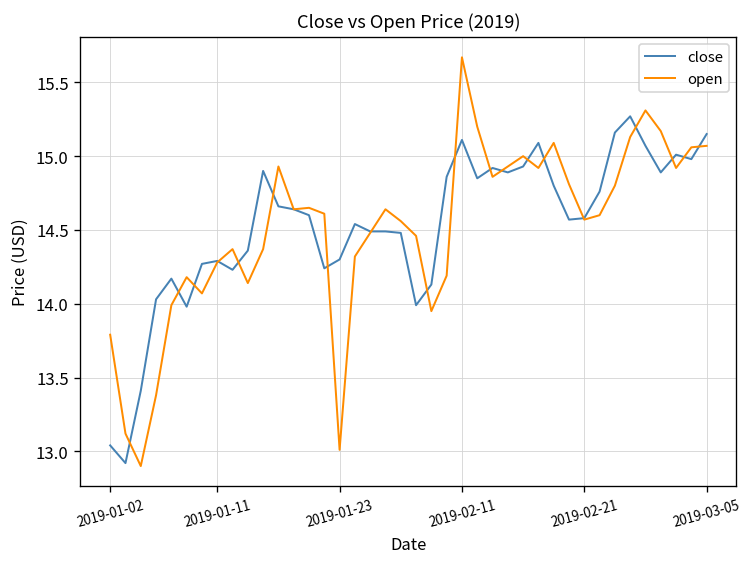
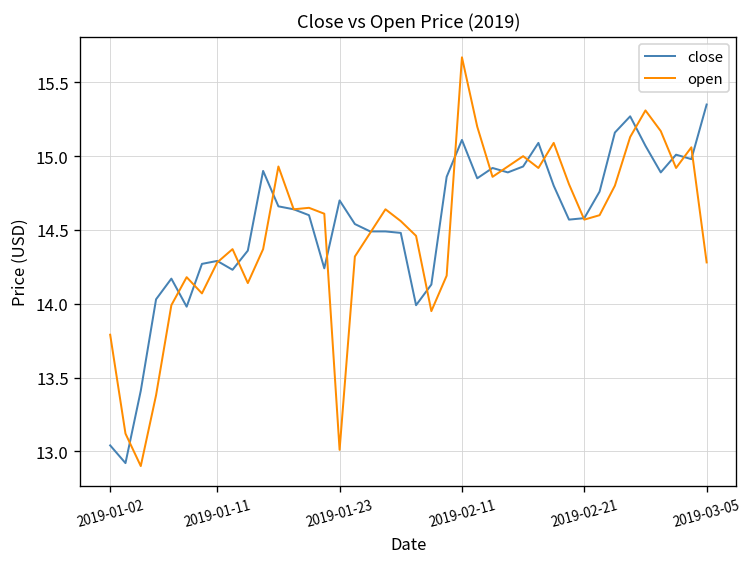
close, 2019-01-23: 14.3 -> 14.7
close, 2019-03-05: 15.15 -> 15.35
open, 2019-03-05: 15.07 -> 14.28
